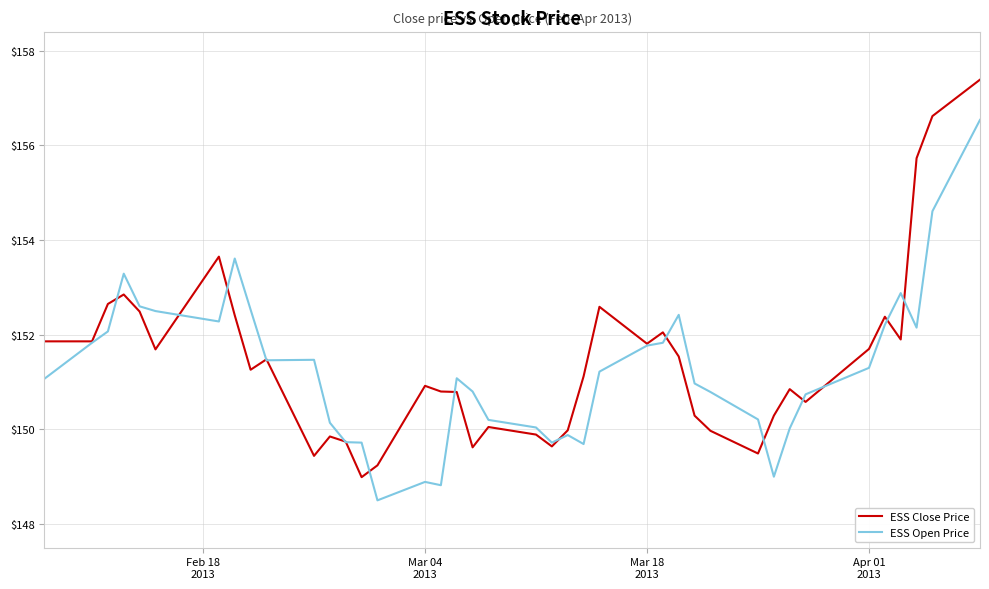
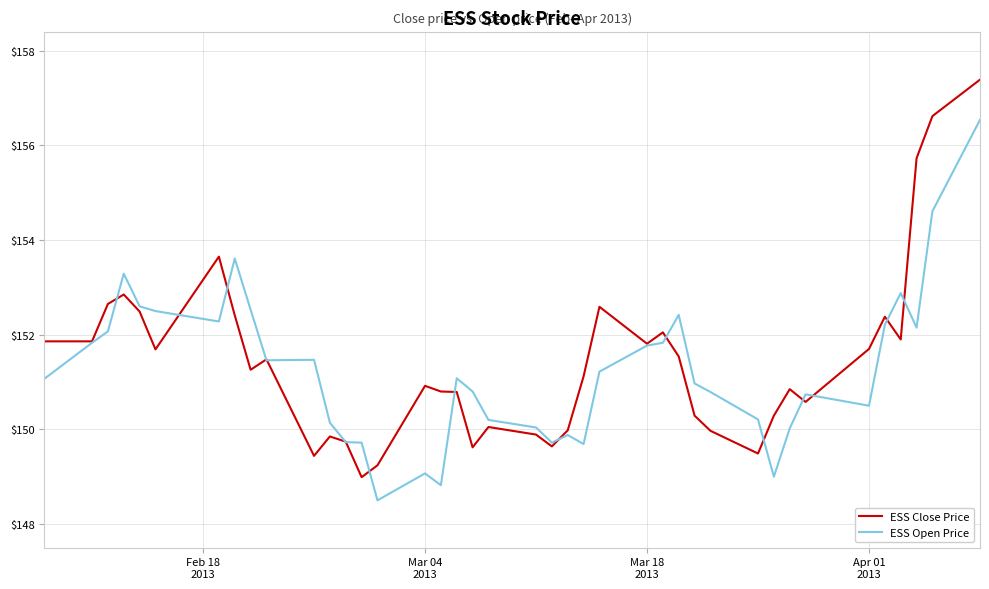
ESS Open Price, Mar 04 2013: $148.9 -> $149.1
ESS Open Price, Apr 01 2013: $151.3 -> $150.5
